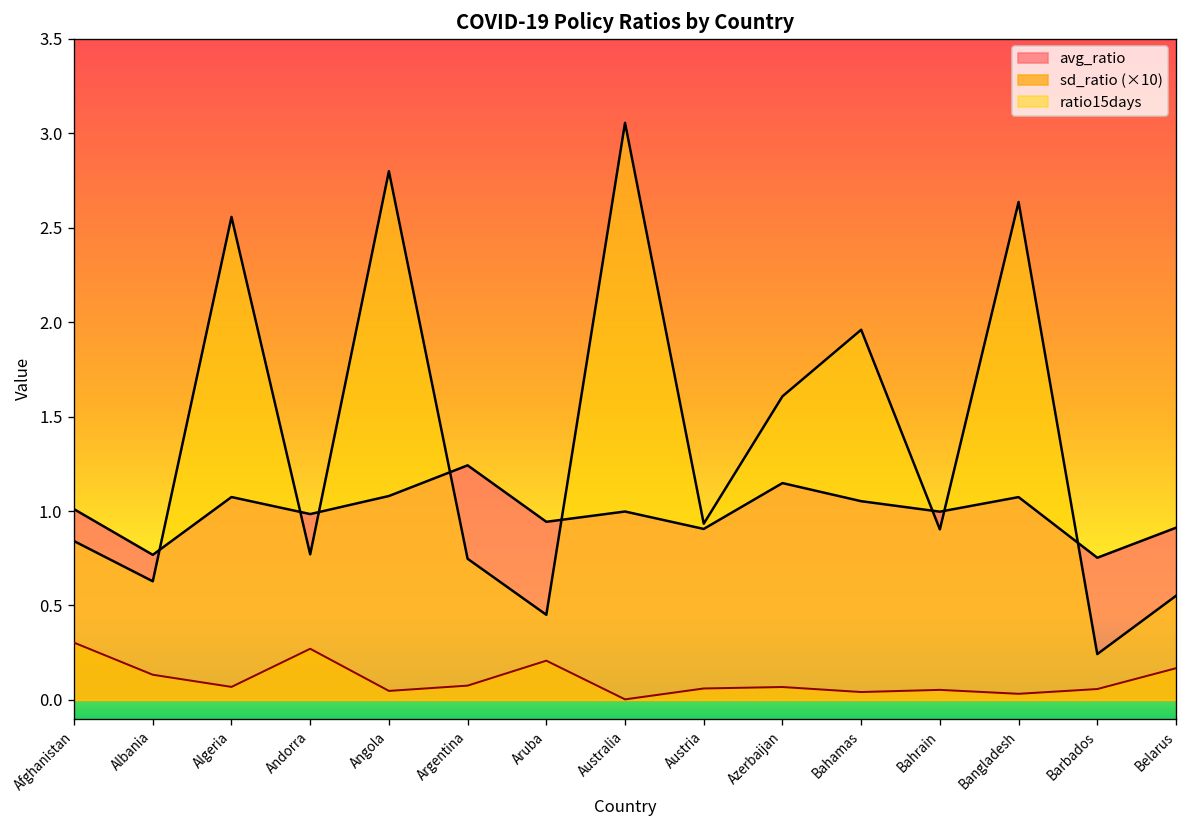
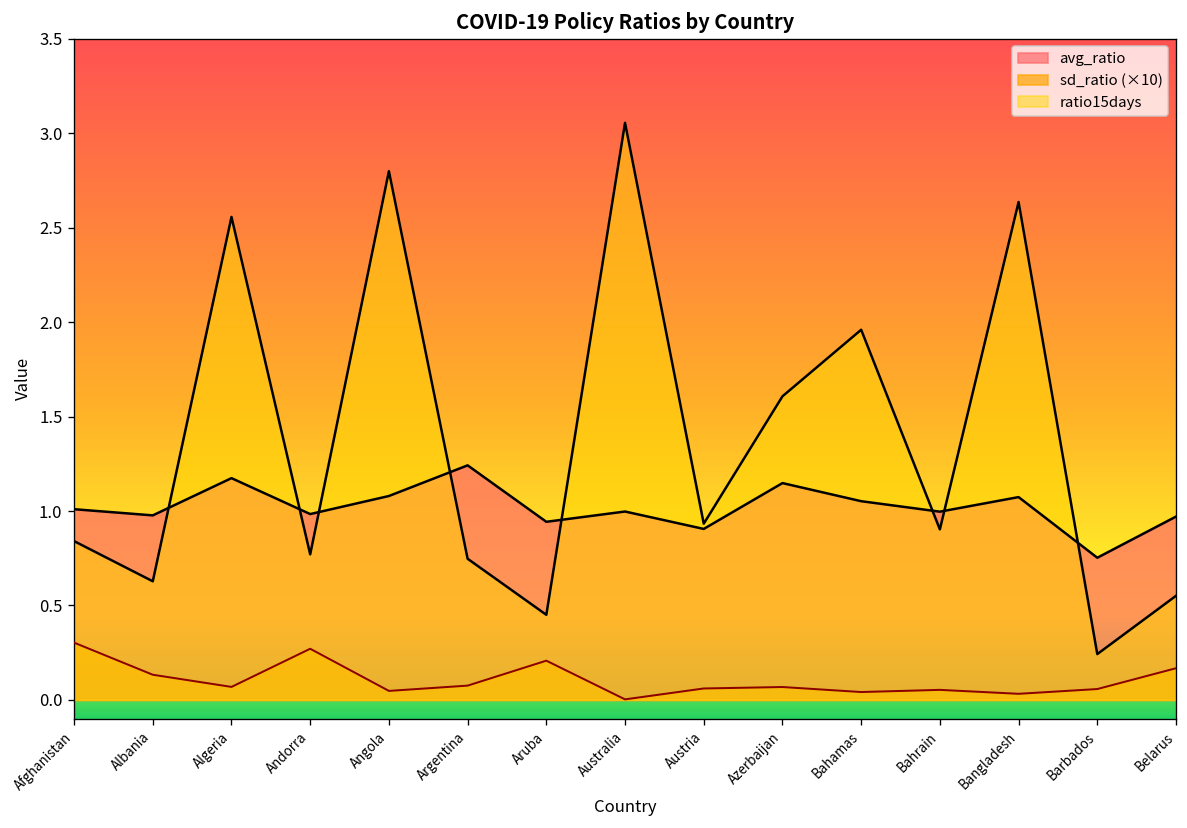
avg_ratio, Albania: 0.77 -> 0.98
avg_ratio, Algeria: 1.07 -> 1.17
avg_ratio, Belarus: 0.91 -> 0.97
